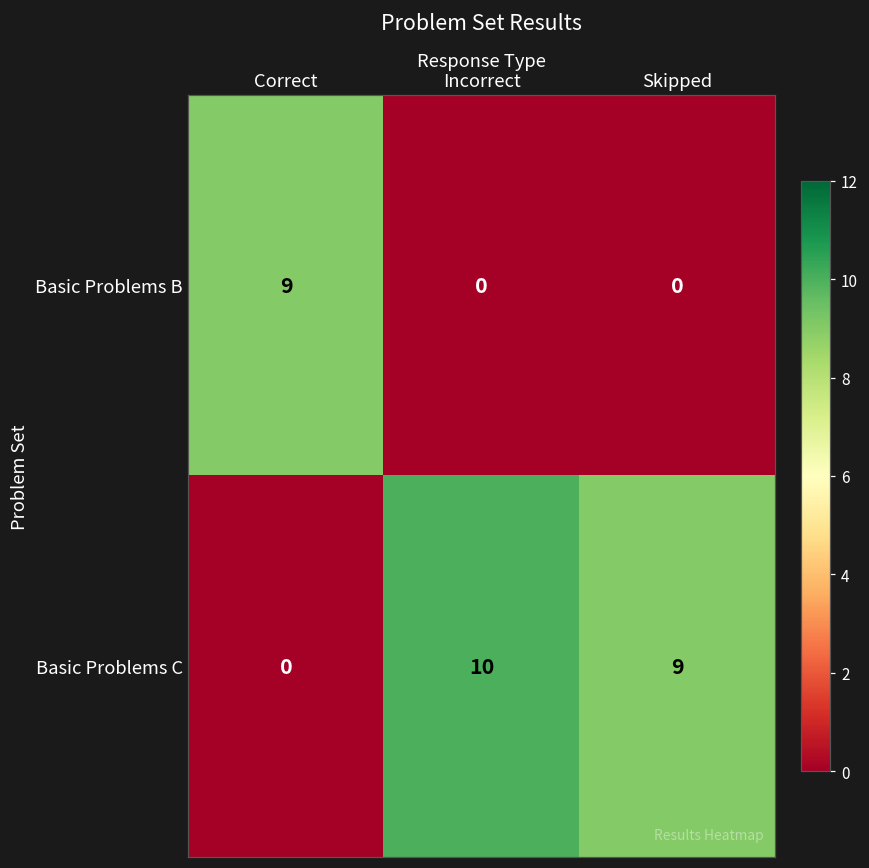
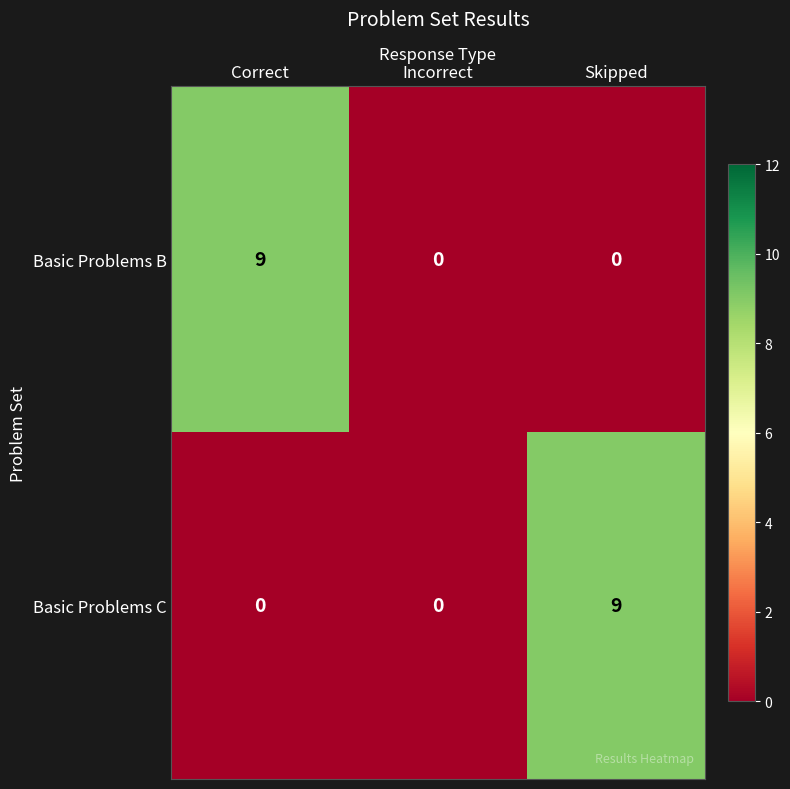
Basic Problems C, Incorrect: 10 -> 0
